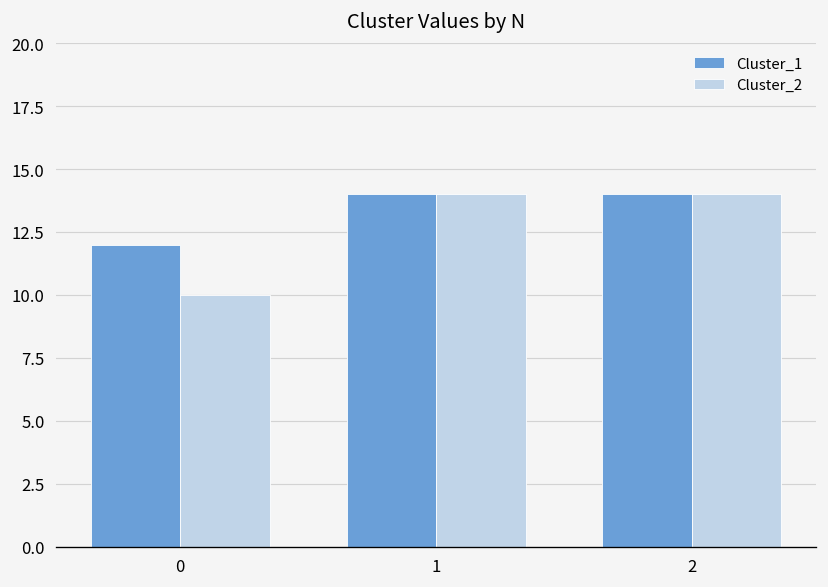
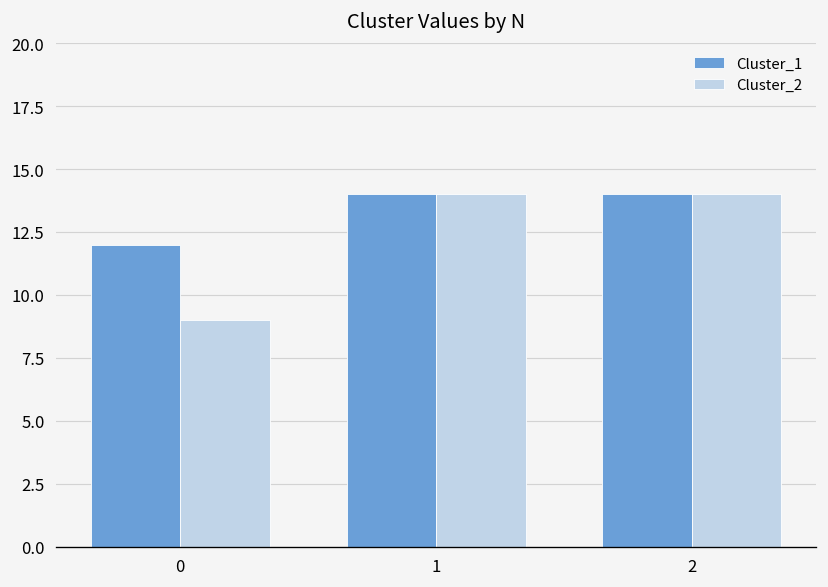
Cluster_2, 0: 10 -> 9
